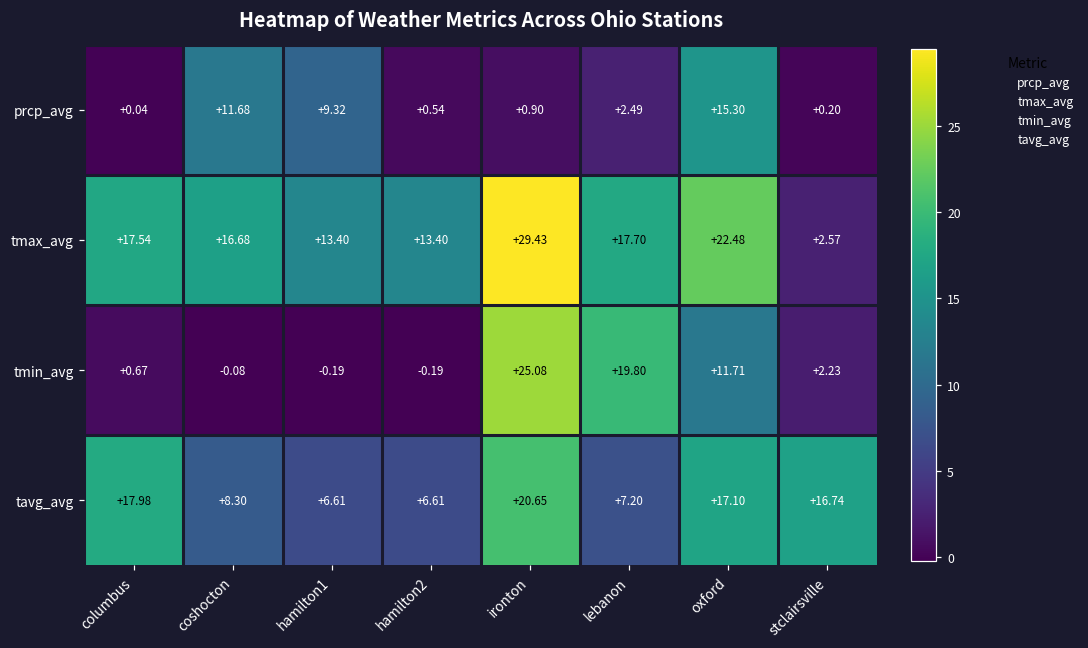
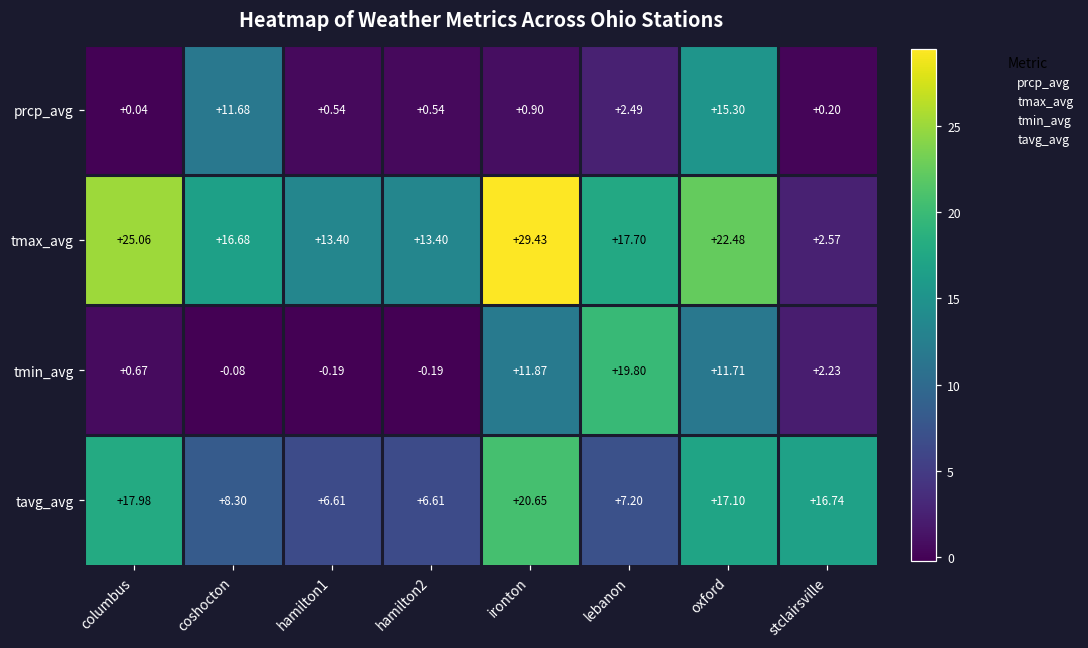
prcp_avg, hamilton1: +9.32 -> +0.54
tmax_avg, columbus: +17.54 -> +25.06
tmin_avg, ironton: +25.08 -> +11.87
